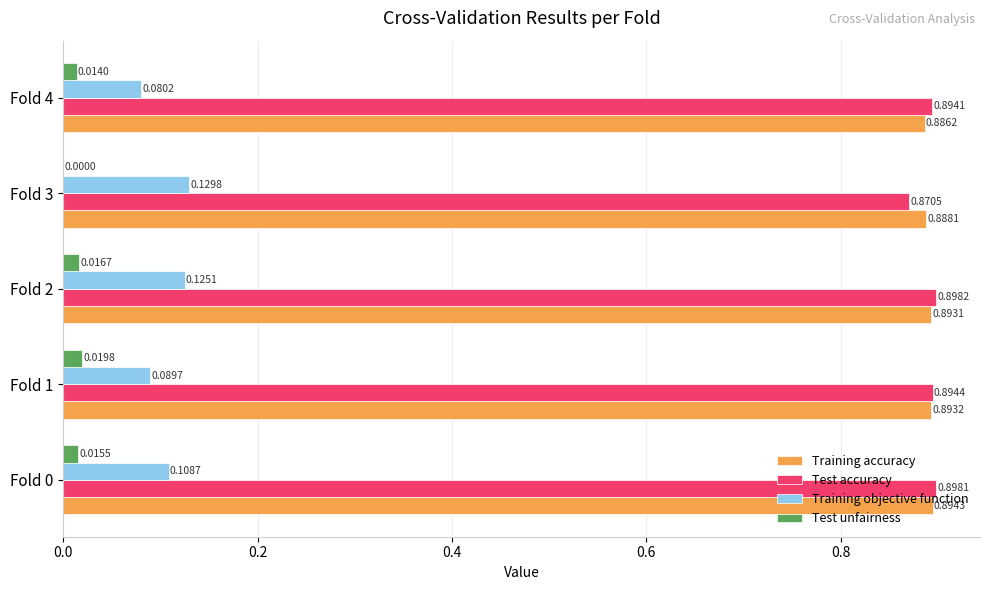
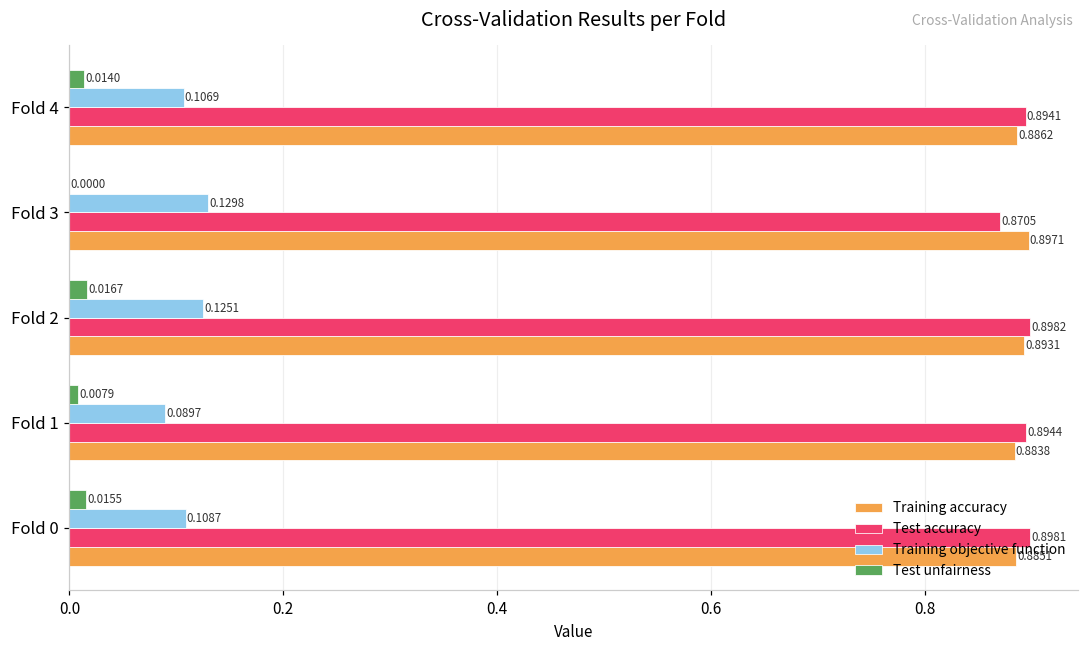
Training objective function, Fold 4: 0.0802 -> 0.1069
Training accuracy, Fold 3: 0.8881 -> 0.8971
Test unfairness, Fold 1: 0.0198 -> 0.0079
Training accuracy, Fold 1: 0.8932 -> 0.8838
Training accuracy, Fold 0: 0.8943 -> 0.8851
